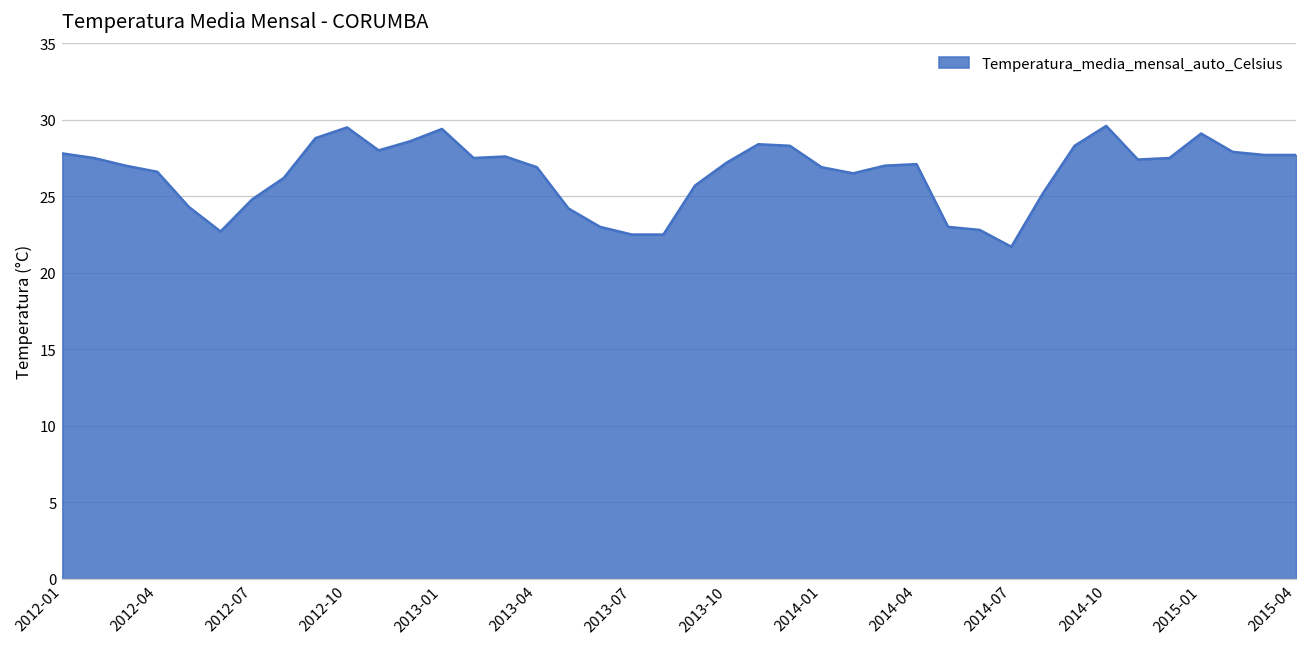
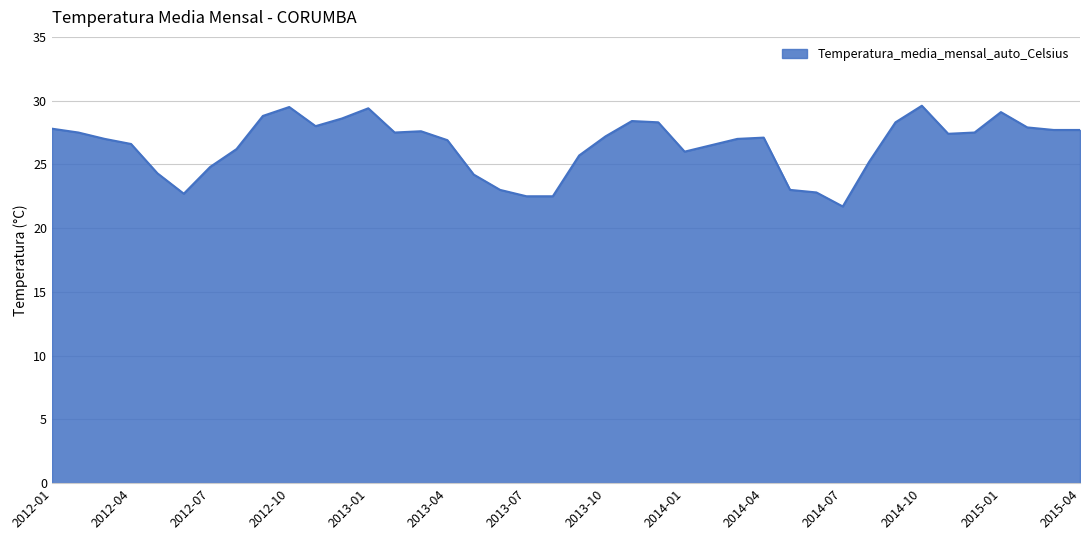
2014-01: 26.9 -> 26.0
